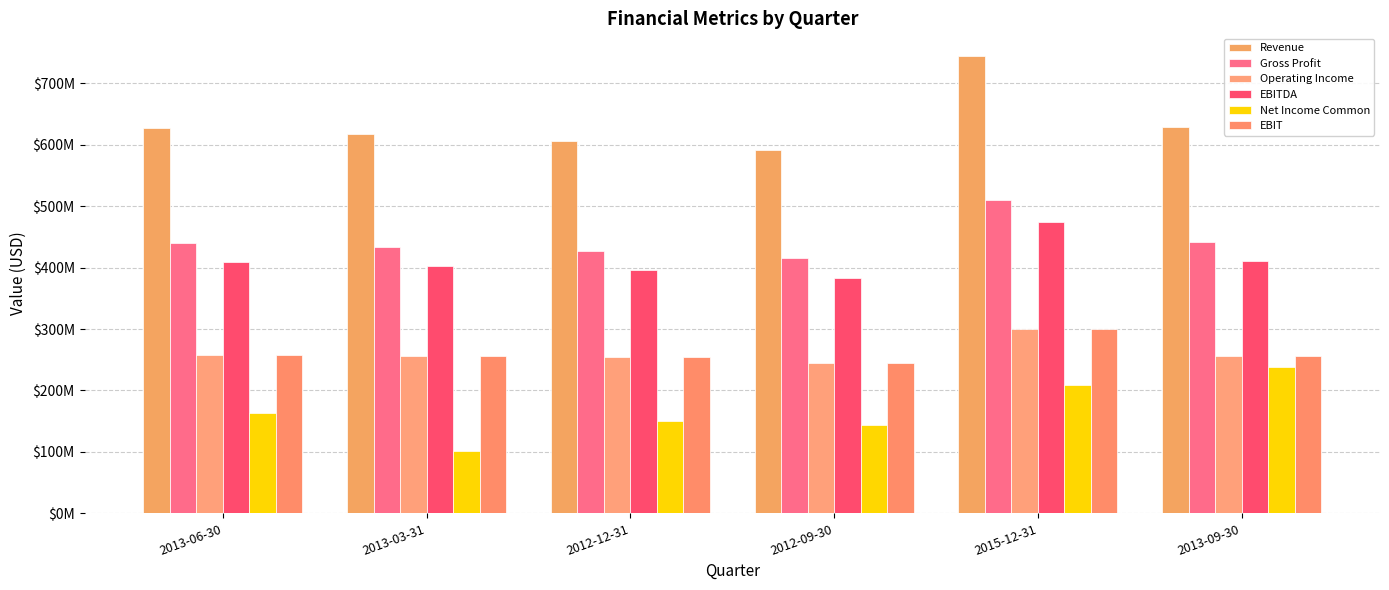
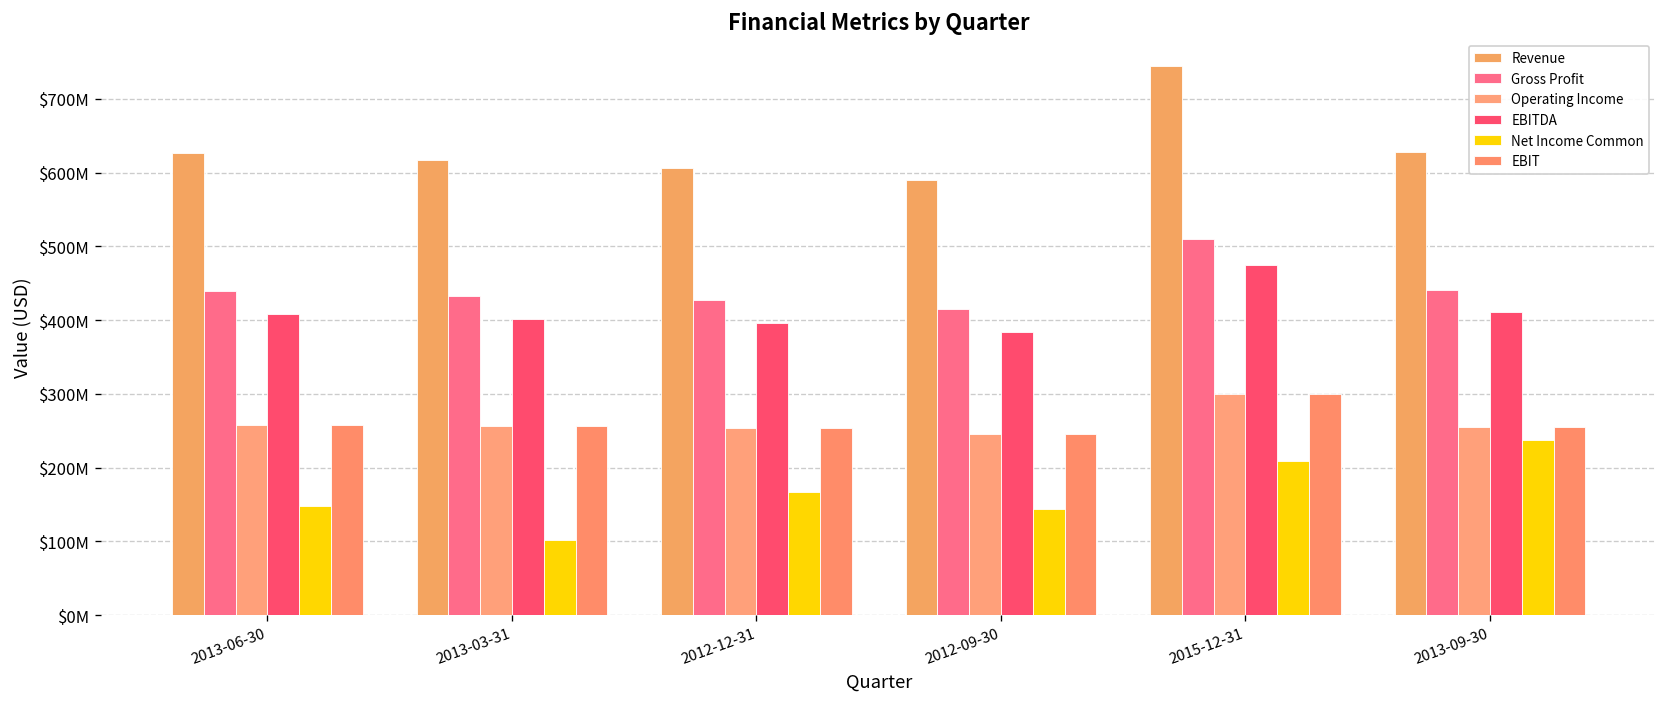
Net Income Common, 2013-06-30: $160000000 -> $150000000
Net Income Common, 2012-12-31: $150000000 -> $170000000
